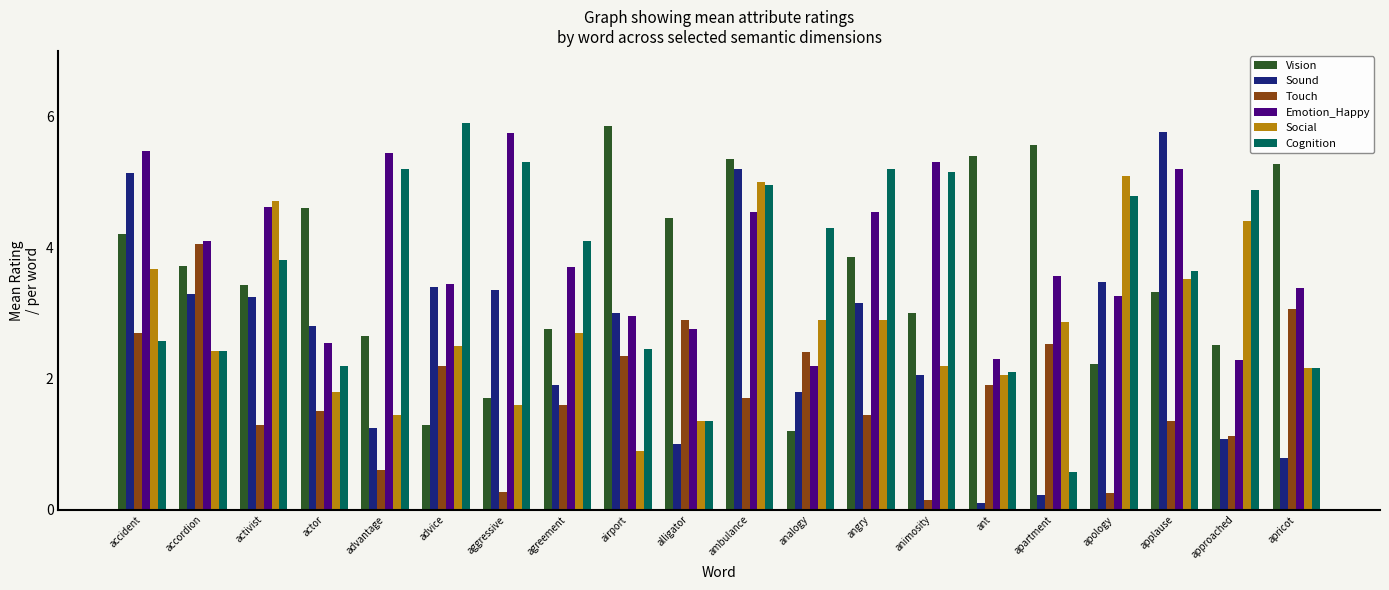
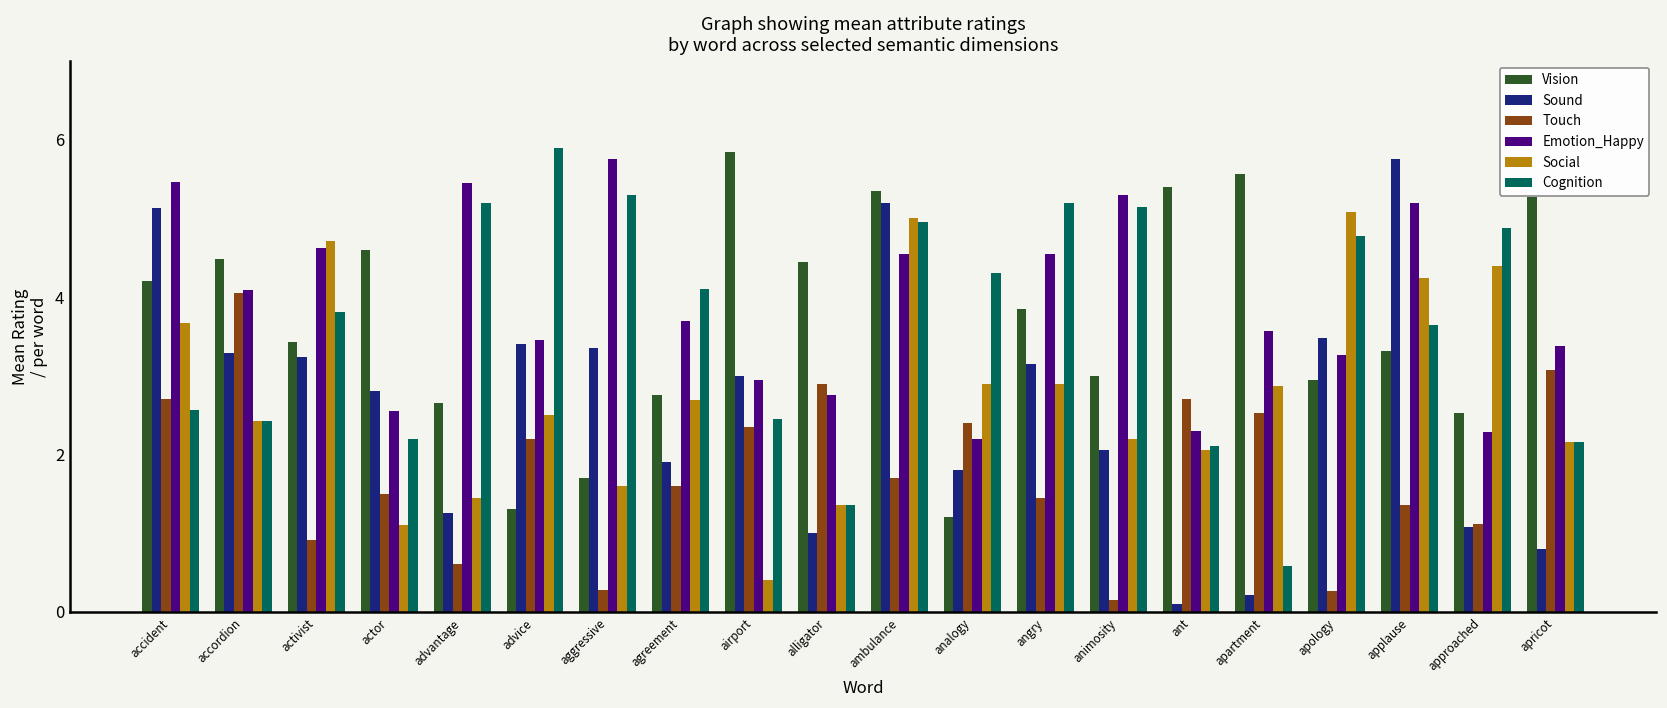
Vision, accordion: 3.7 -> 4.5
Touch, activist: 1.3 -> 0.9
Social, actor: 1.8 -> 1.1
Social, airport: 0.9 -> 0.4
Touch, ant: 1.9 -> 2.7
Vision, apology: 2.2 -> 2.9
Social, applause: 3.5 -> 4.2
